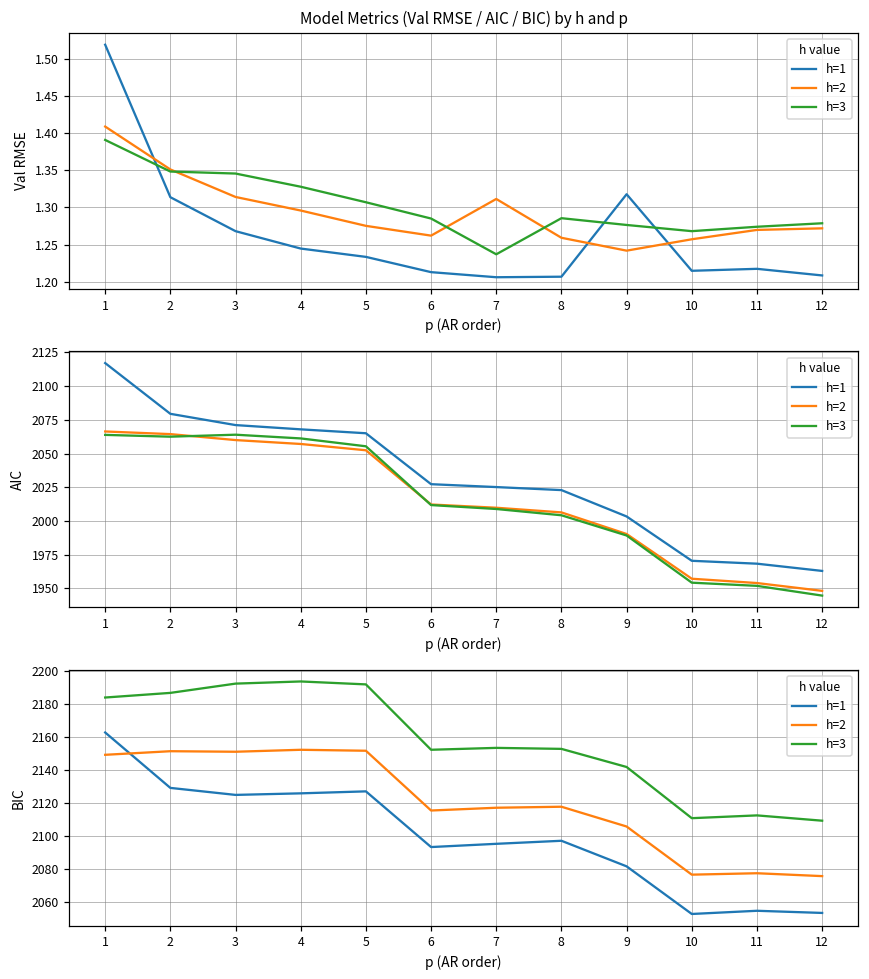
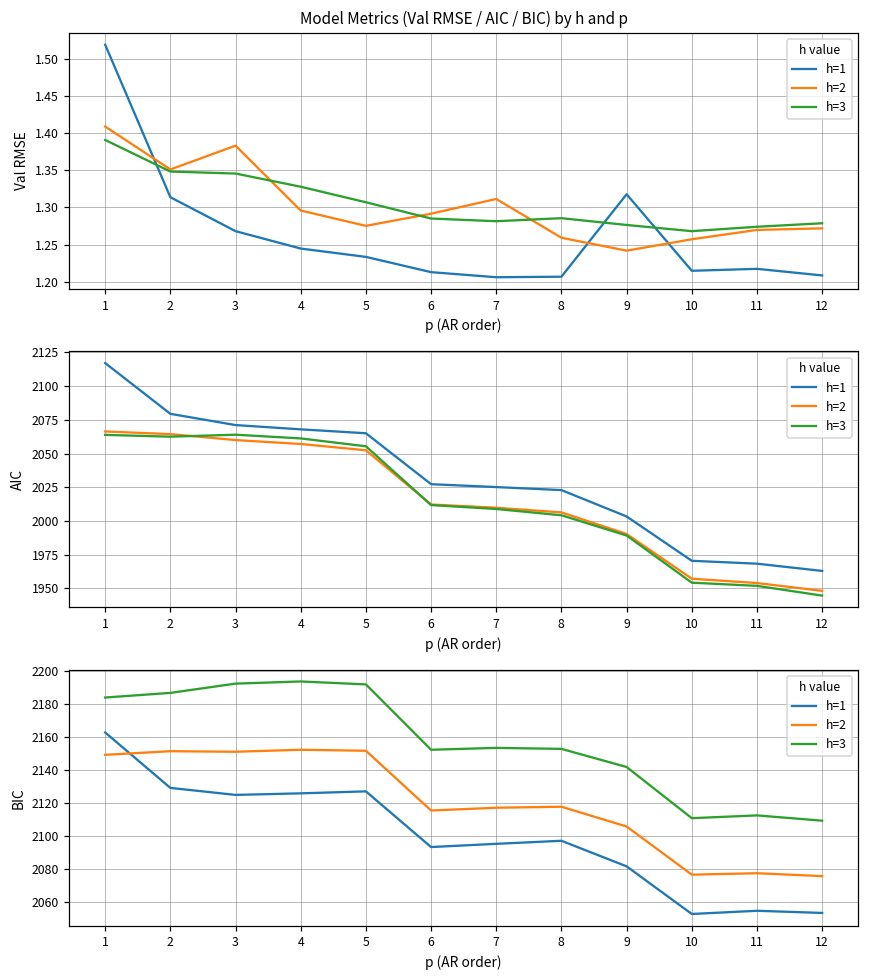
Model Metrics (Val RMSE / AIC / BIC) by h and p, h=2, 3: 1.31 -> 1.38
Model Metrics (Val RMSE / AIC / BIC) by h and p, h=2, 6: 1.26 -> 1.29
Model Metrics (Val RMSE / AIC / BIC) by h and p, h=3, 7: 1.24 -> 1.28
